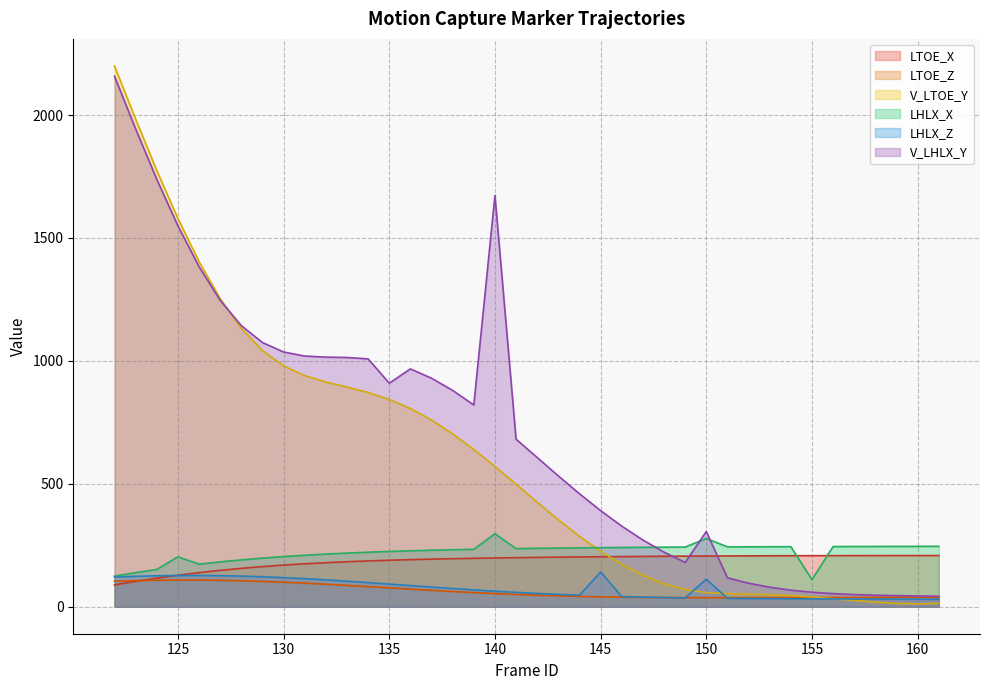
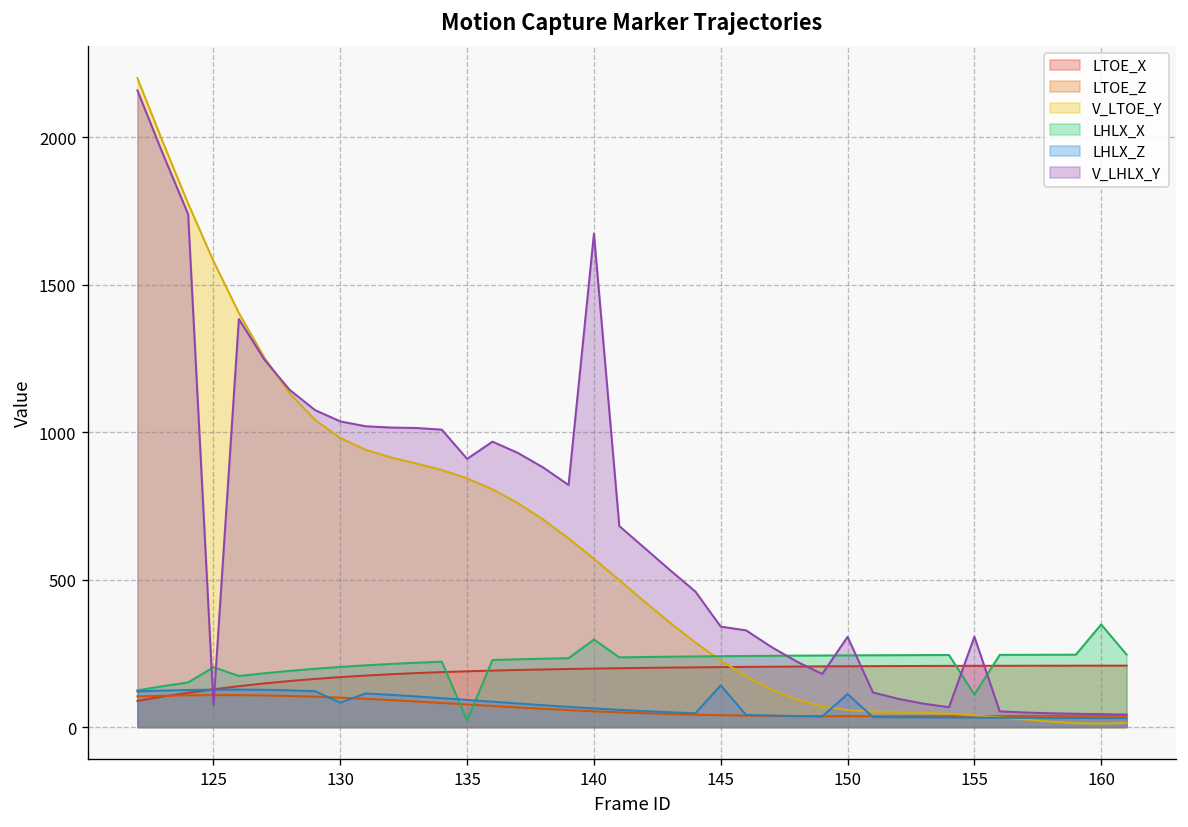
V_LHLX_Y, 125: 1550 -> 70
LHLX_Z, 130: 120 -> 80
LHLX_X, 135: 220 -> 20
V_LHLX_Y, 145: 390 -> 340
LHLX_X, 150: 280 -> 240
V_LHLX_Y, 155: 60 -> 310
LHLX_X, 160: 250 -> 350
